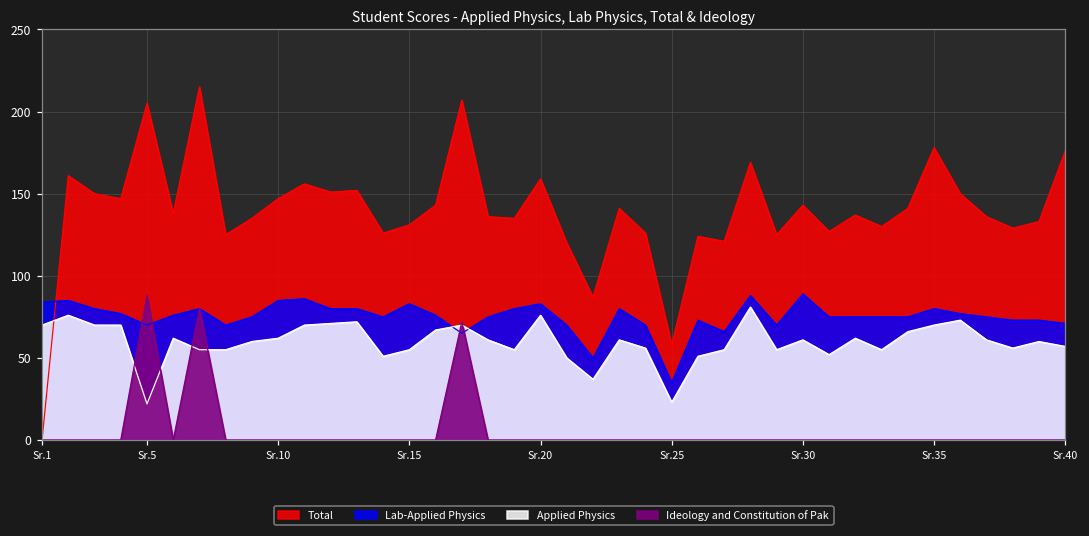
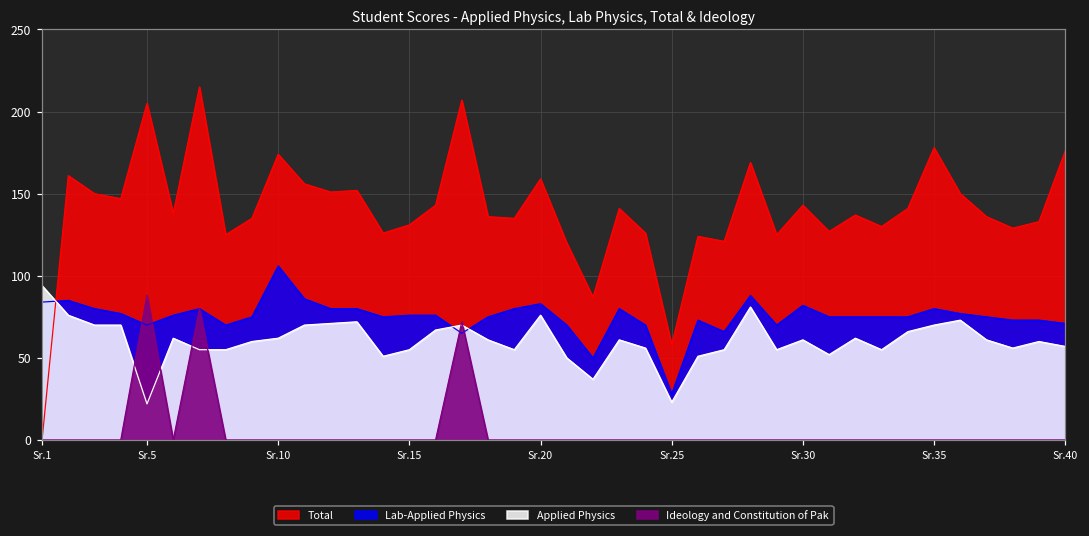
Applied Physics, Sr.1: 70 -> 94
Total, Sr.10: 147 -> 174
Lab-Applied Physics, Sr.10: 85 -> 106
Lab-Applied Physics, Sr.15: 83 -> 76
Lab-Applied Physics, Sr.25: 35 -> 28
Lab-Applied Physics, Sr.30: 89 -> 82
